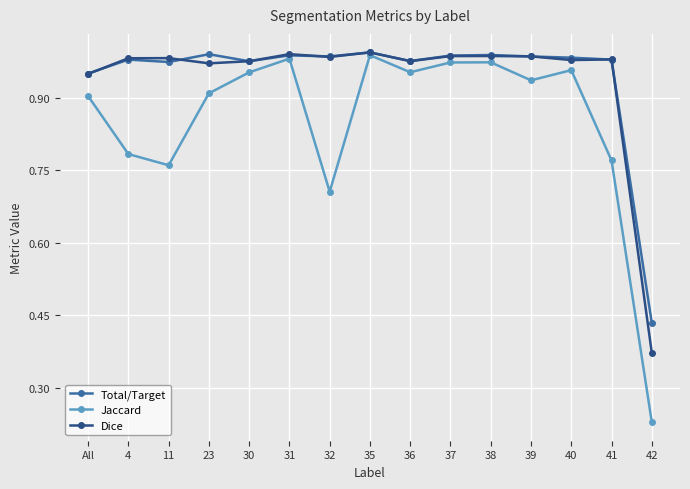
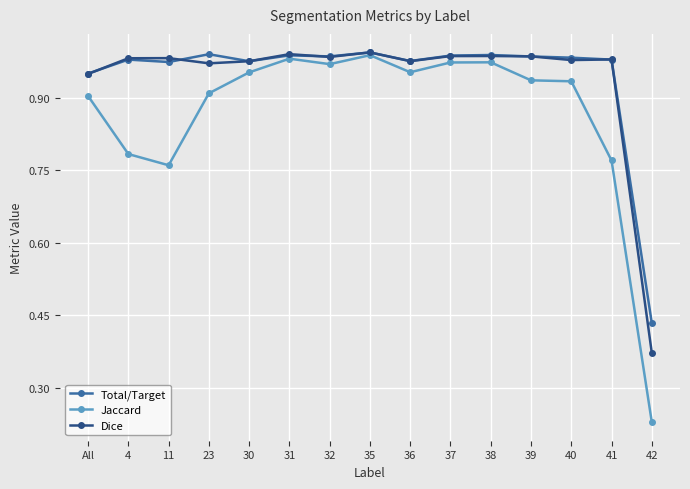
Jaccard, 32: 0.71 -> 0.97
Jaccard, 40: 0.96 -> 0.93
